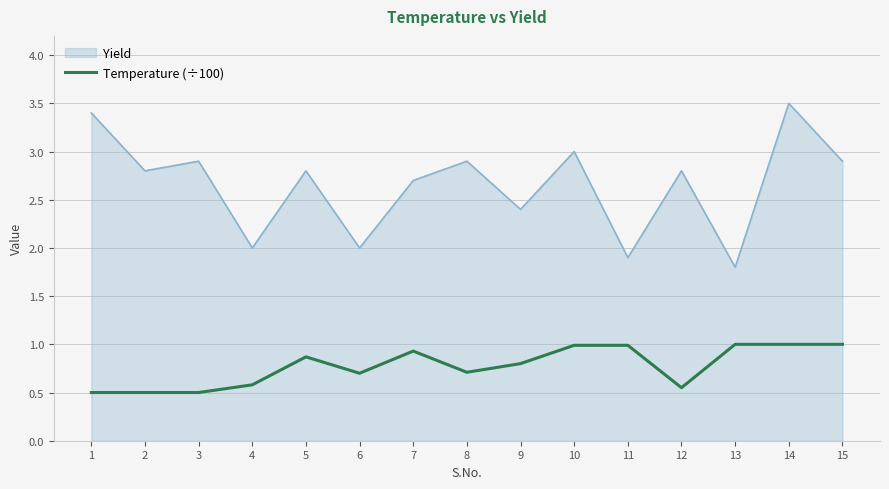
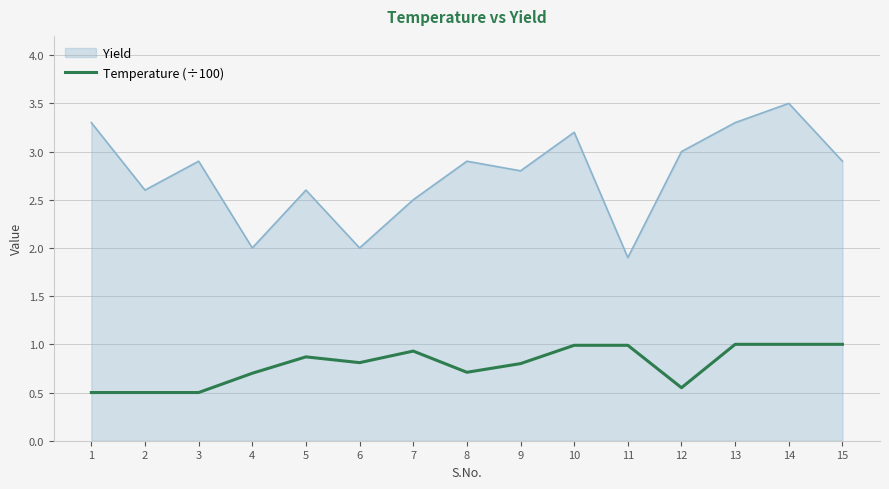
Yield, 1: 3.4 -> 3.3
Yield, 2: 2.8 -> 2.6
Temperature (÷100), 4: 0.6 -> 0.7
Yield, 5: 2.8 -> 2.6
Temperature (÷100), 6: 0.7 -> 0.8
Yield, 7: 2.7 -> 2.5
Yield, 9: 2.4 -> 2.8
Yield, 10: 3.0 -> 3.2
Yield, 12: 2.8 -> 3.0
Yield, 13: 1.8 -> 3.3
